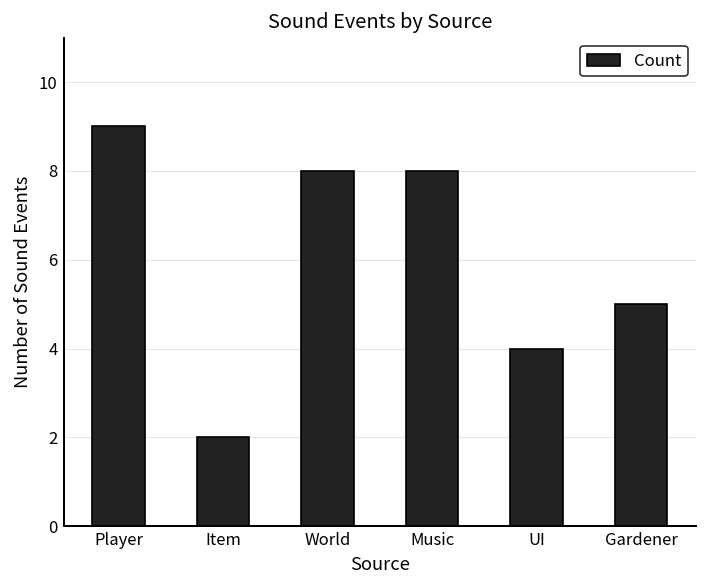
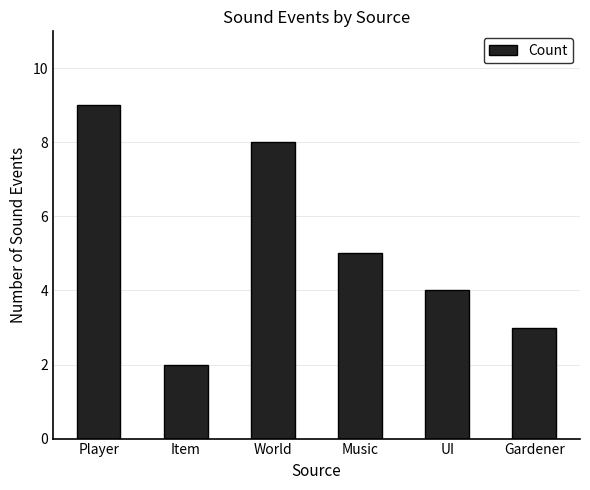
Music: 8 -> 5
Gardener: 5 -> 3
